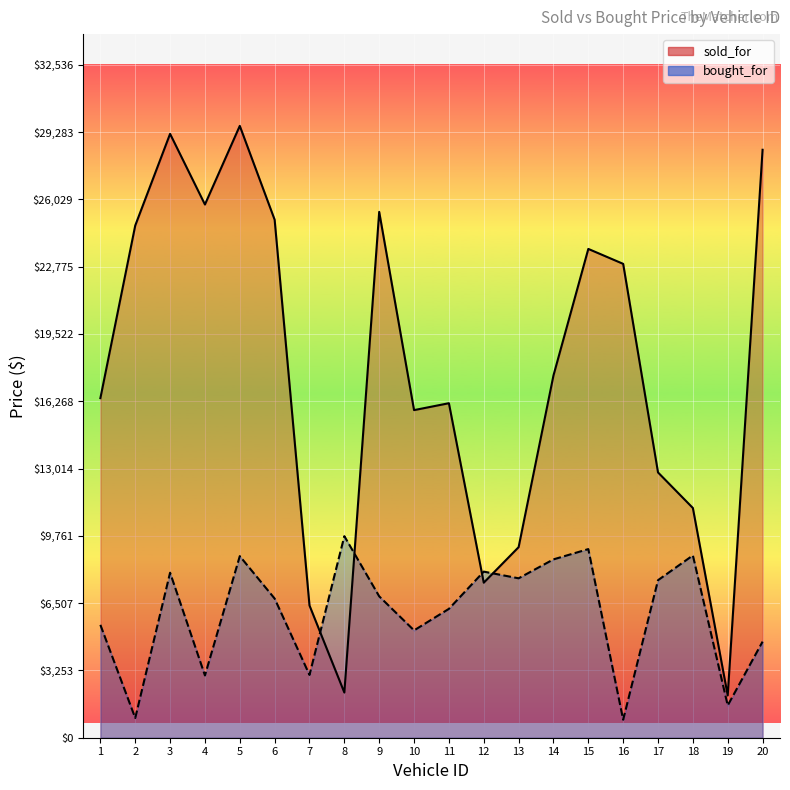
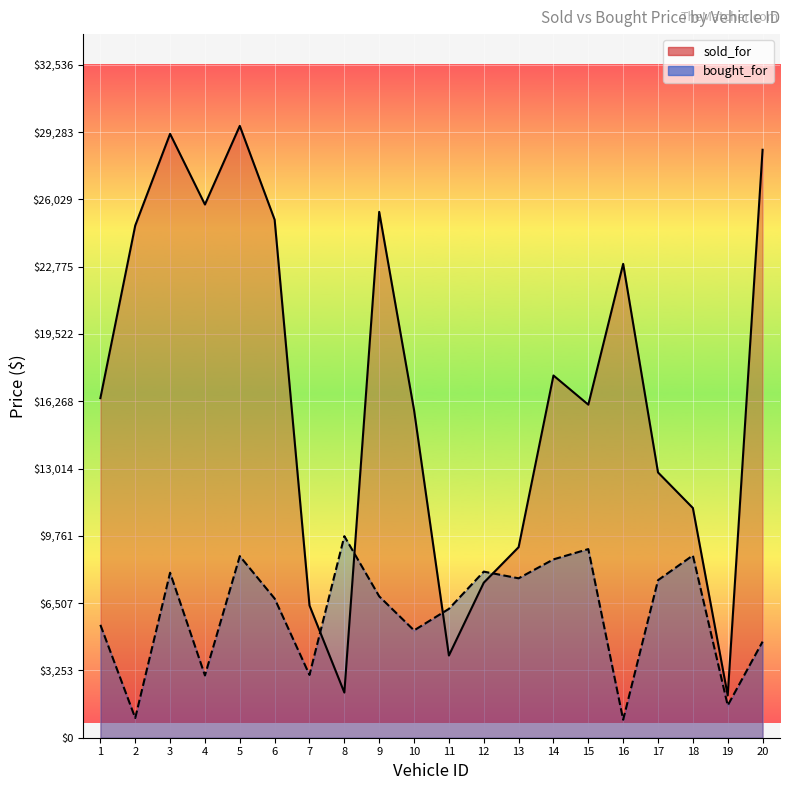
sold_for, 11: $16,200 -> $4,000
sold_for, 15: $23,600 -> $16,100
